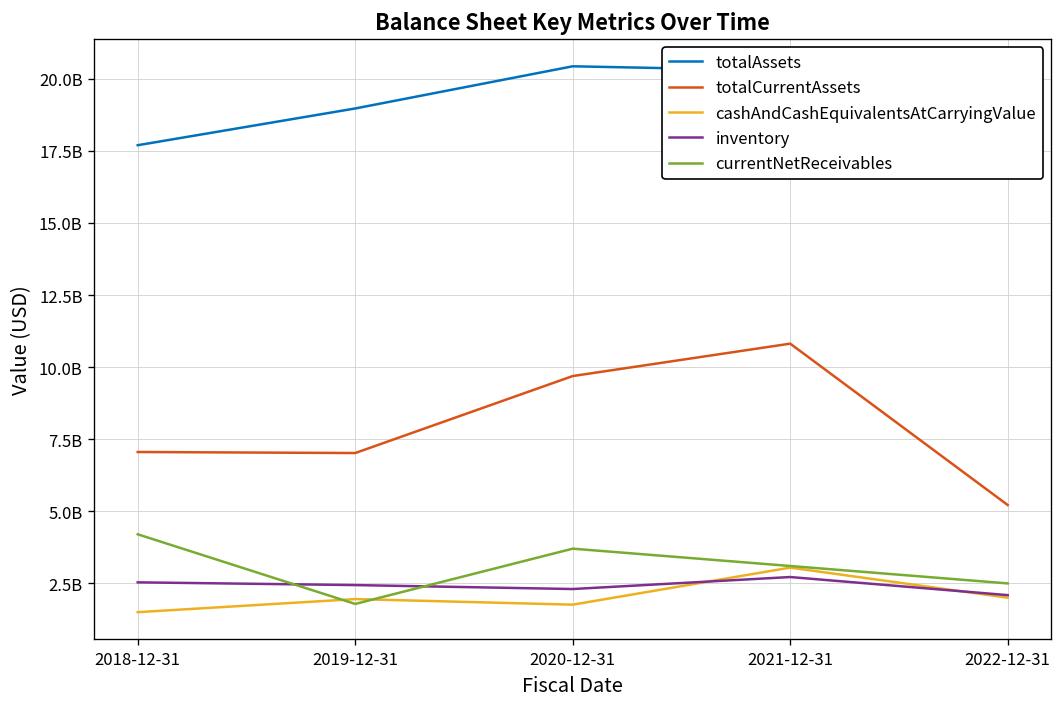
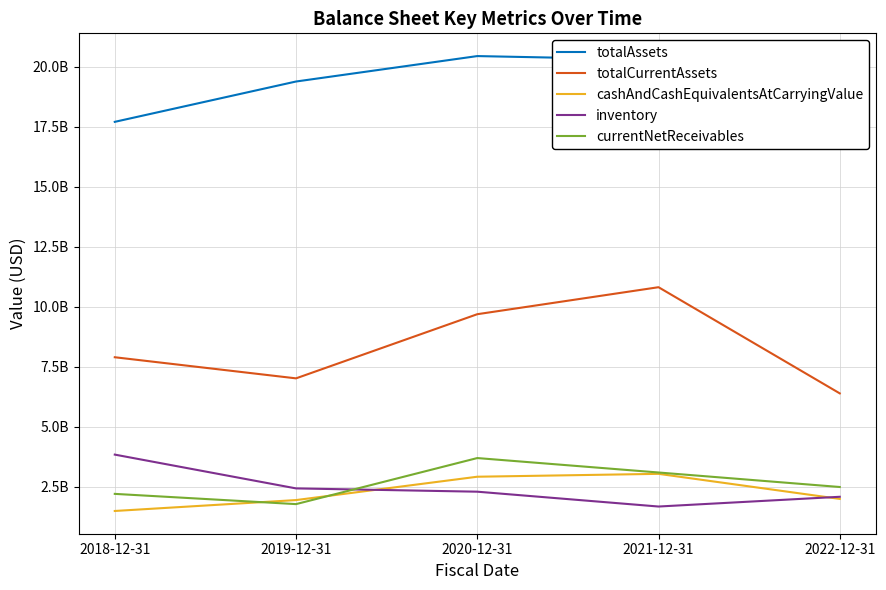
totalCurrentAssets, 2018-12-31: 7100000000 -> 7900000000
inventory, 2018-12-31: 2500000000 -> 3800000000
currentNetReceivables, 2018-12-31: 4200000000 -> 2200000000
totalAssets, 2019-12-31: 19000000000 -> 19400000000
cashAndCashEquivalentsAtCarryingValue, 2020-12-31: 1800000000 -> 2900000000
inventory, 2021-12-31: 2700000000 -> 1700000000
totalCurrentAssets, 2022-12-31: 5200000000 -> 6400000000
